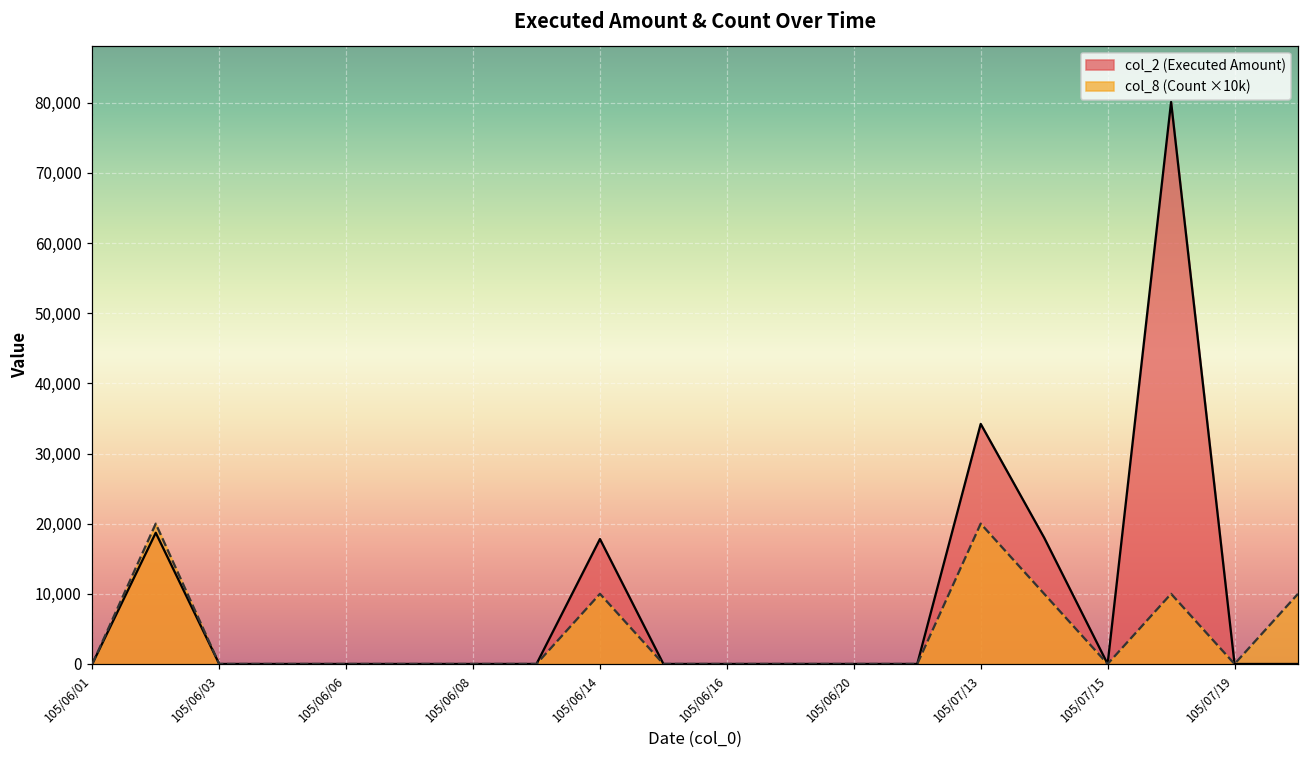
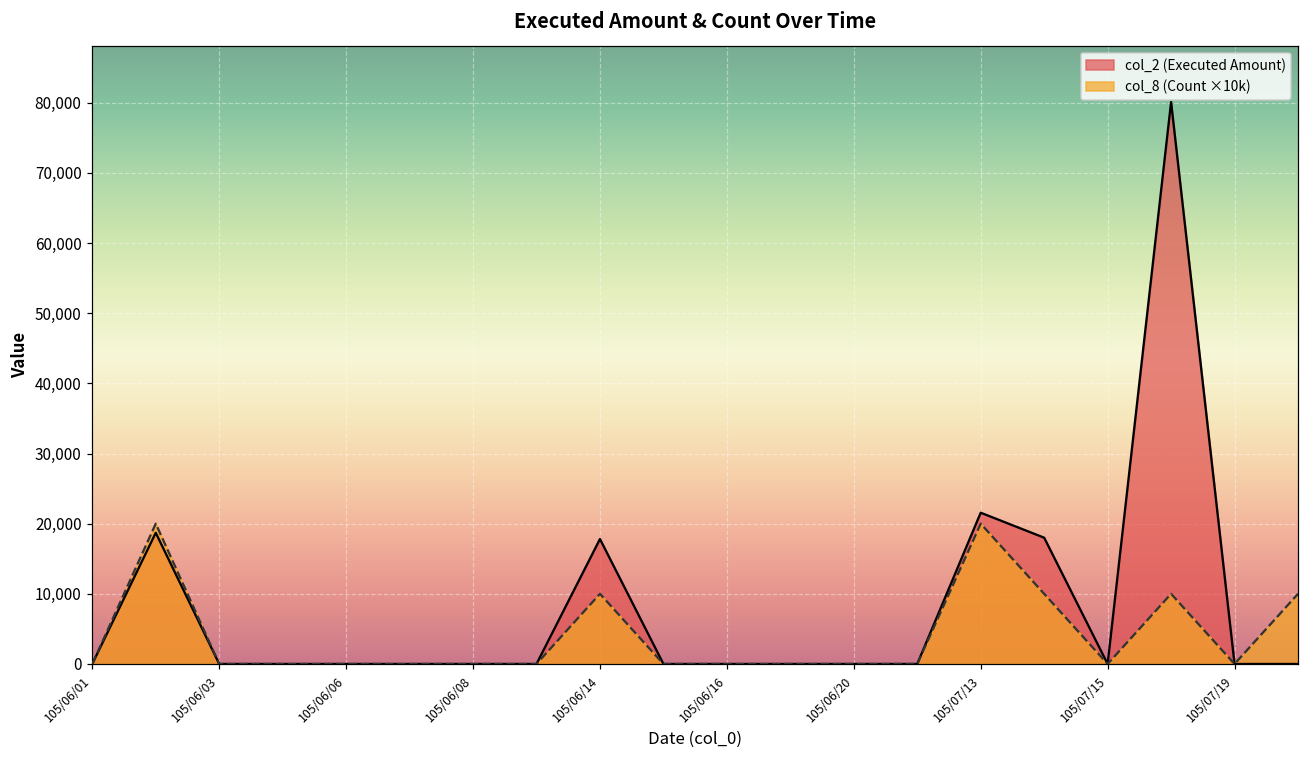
col_2 (Executed Amount), 105/07/13: 34,000 -> 22,000
